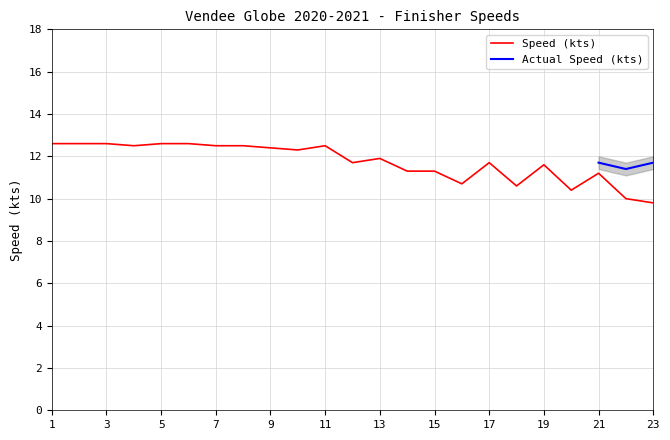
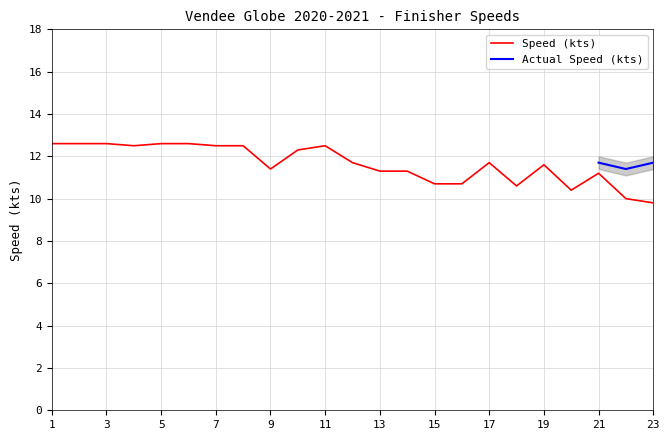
Speed (kts), 9: 12.4 -> 11.4
Speed (kts), 13: 11.9 -> 11.3
Speed (kts), 15: 11.3 -> 10.7
